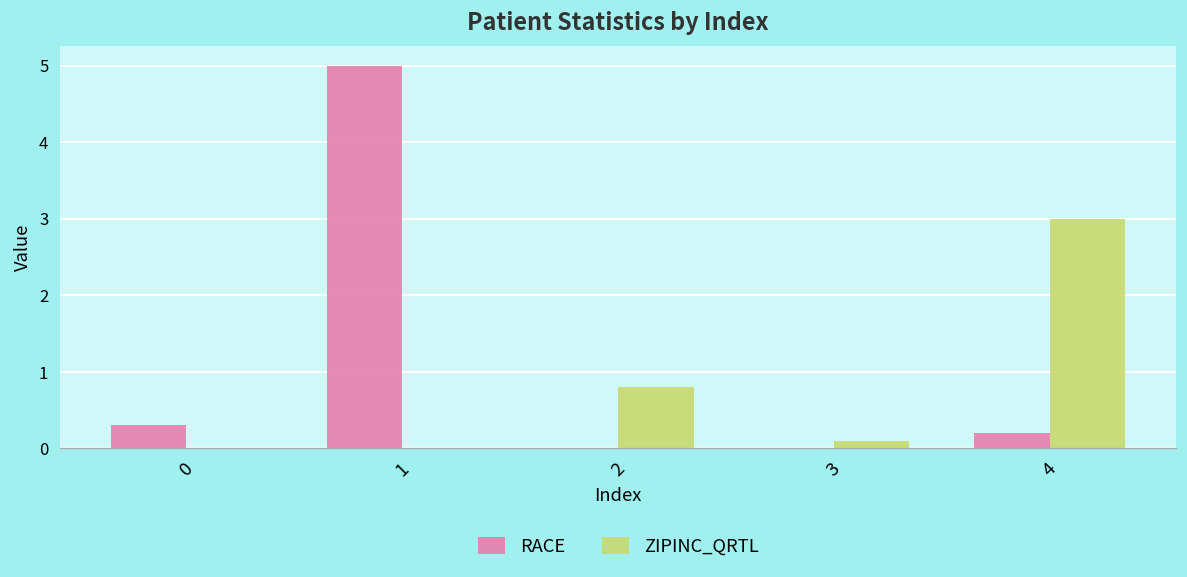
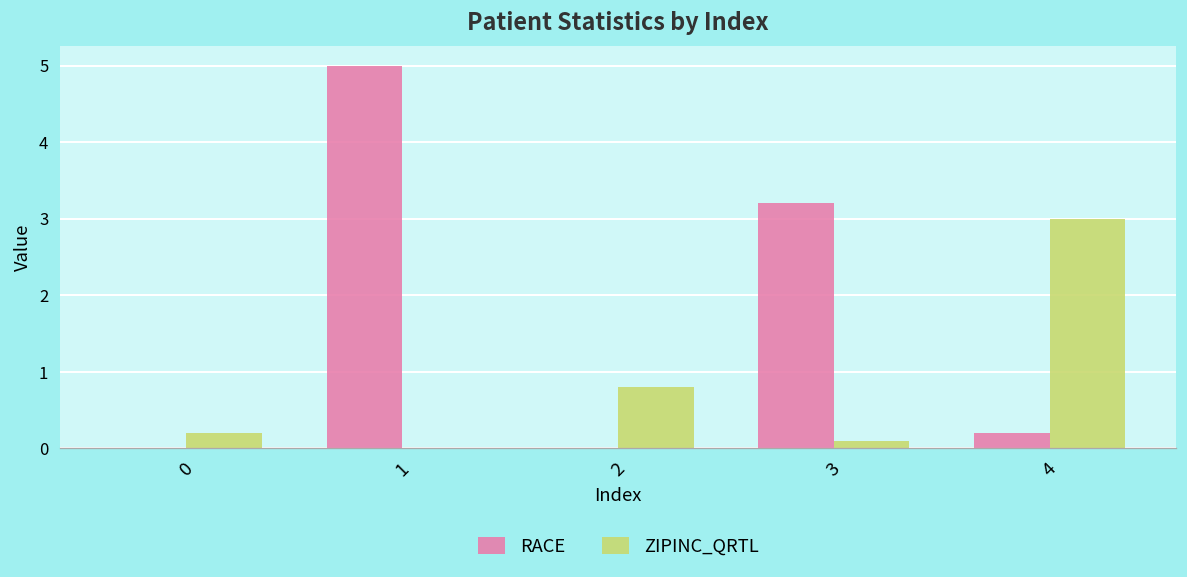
RACE, 0: 0.3 -> 0.0
ZIPINC_QRTL, 0: 0.0 -> 0.2
RACE, 3: 0.0 -> 3.2
